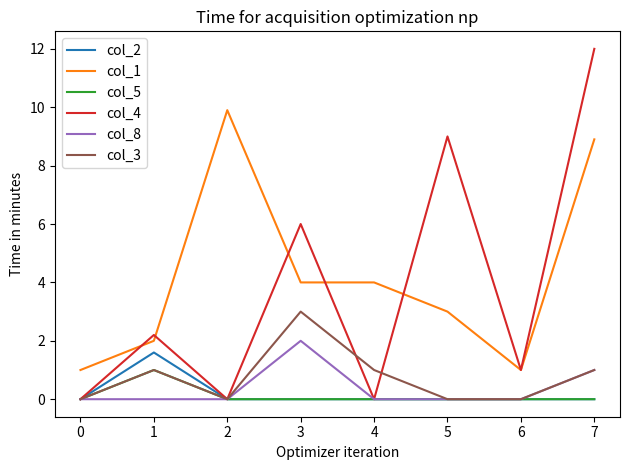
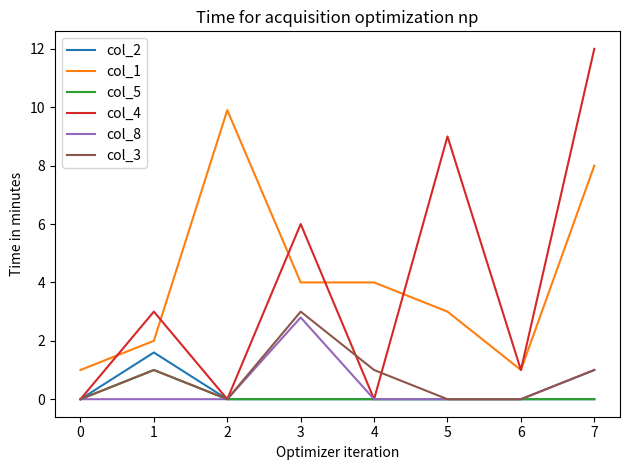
col_4, 1: 2.2 -> 3.0
col_8, 3: 2.0 -> 2.8
col_1, 7: 8.9 -> 8.0
